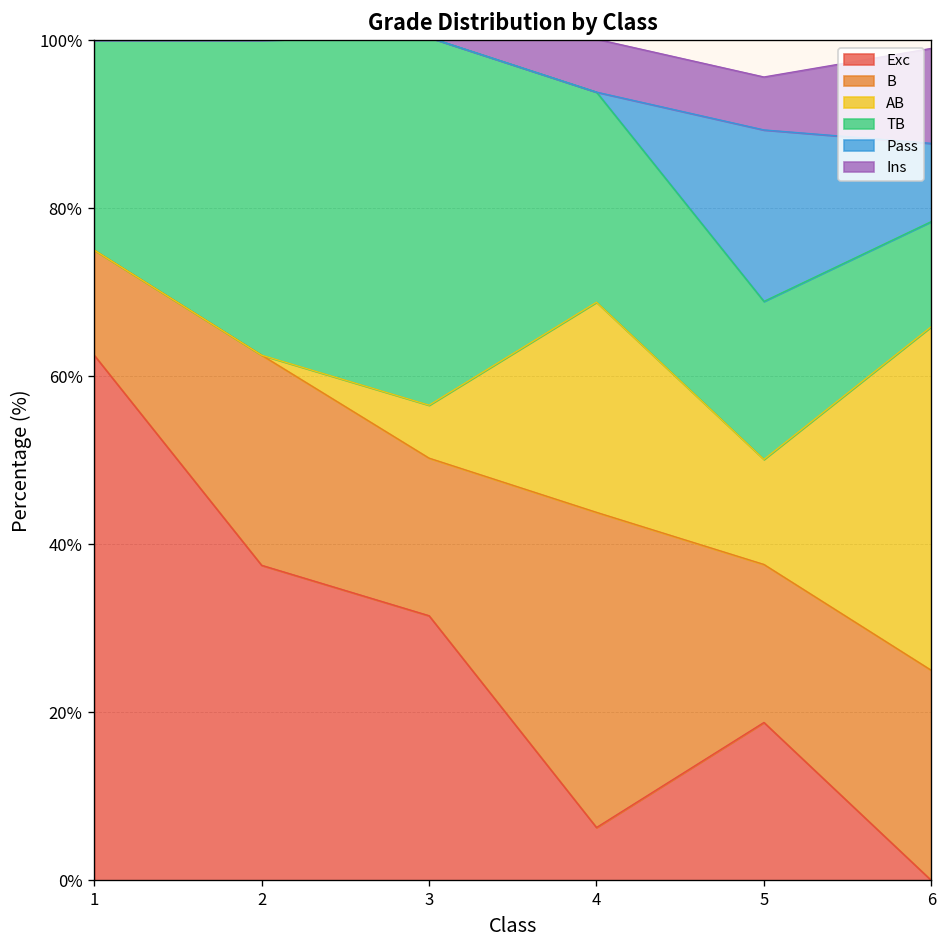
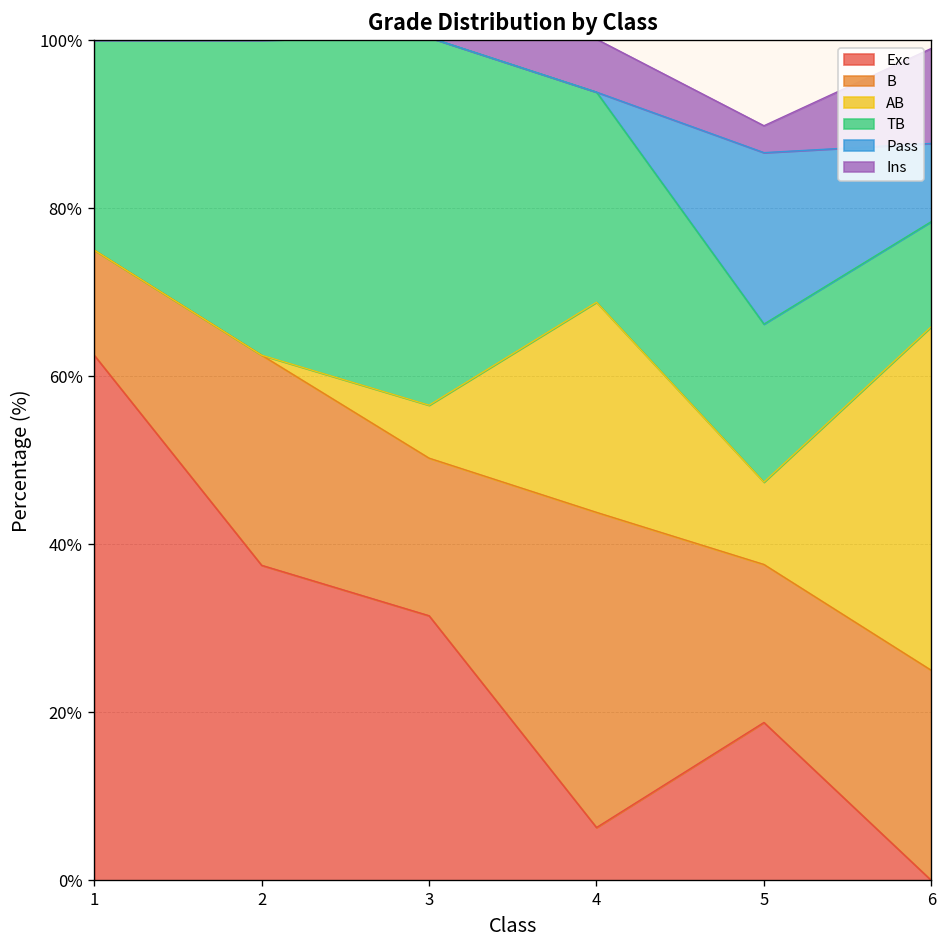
AB, 5: 13% -> 10%
Ins, 5: 6% -> 3%
